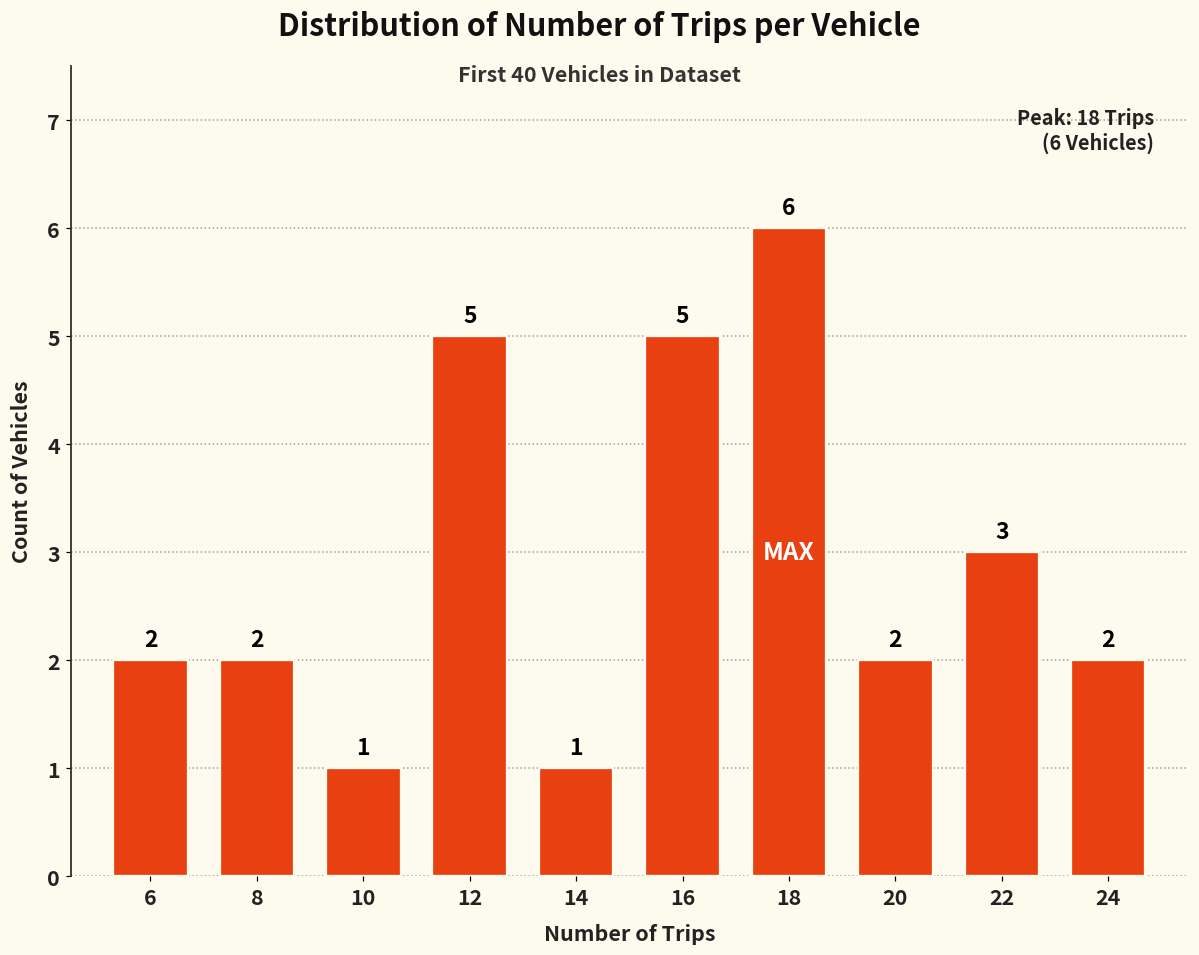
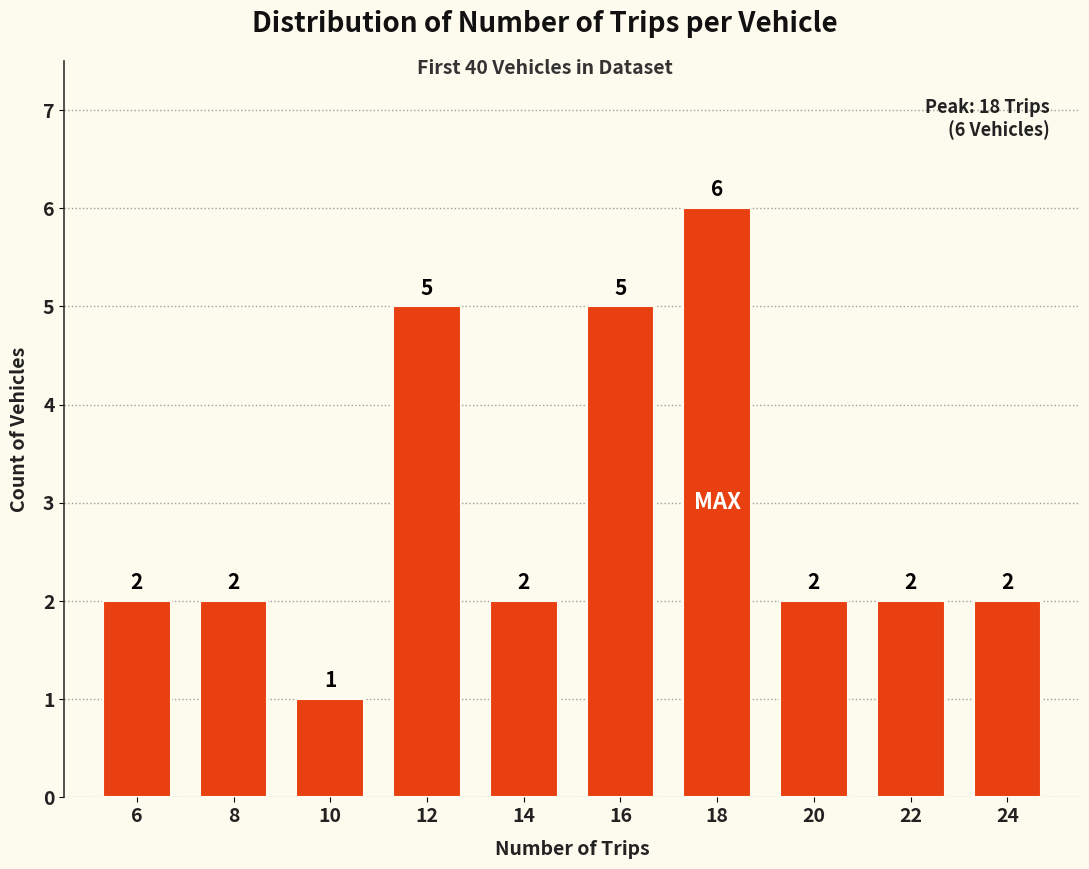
14: 1 -> 2
22: 3 -> 2
